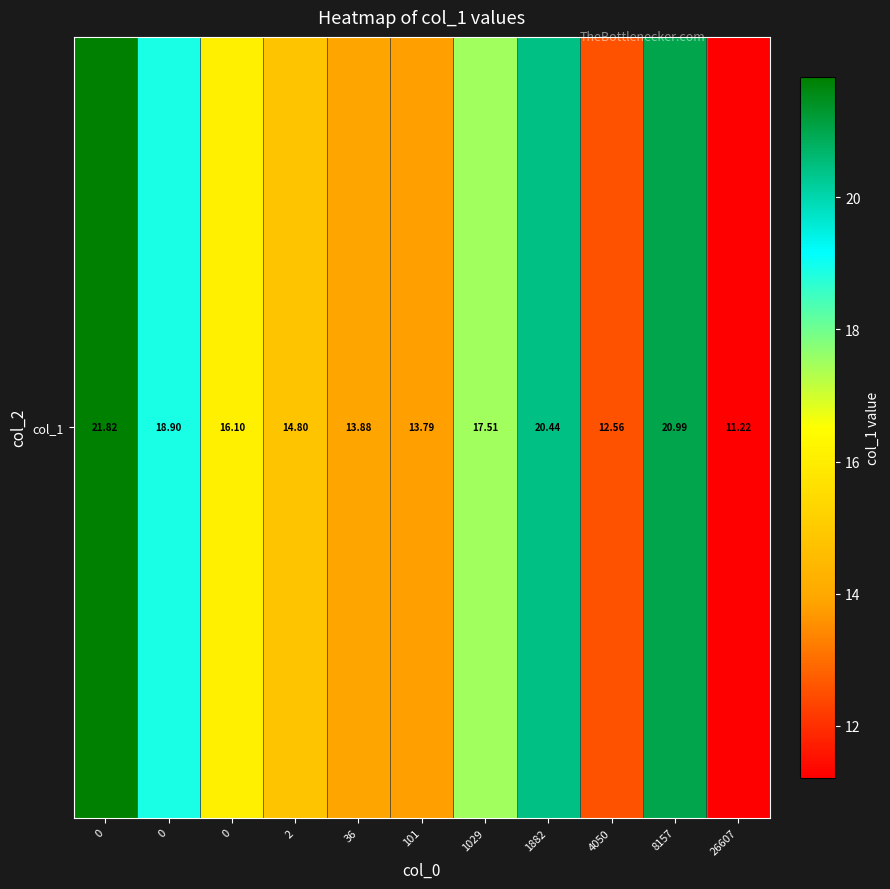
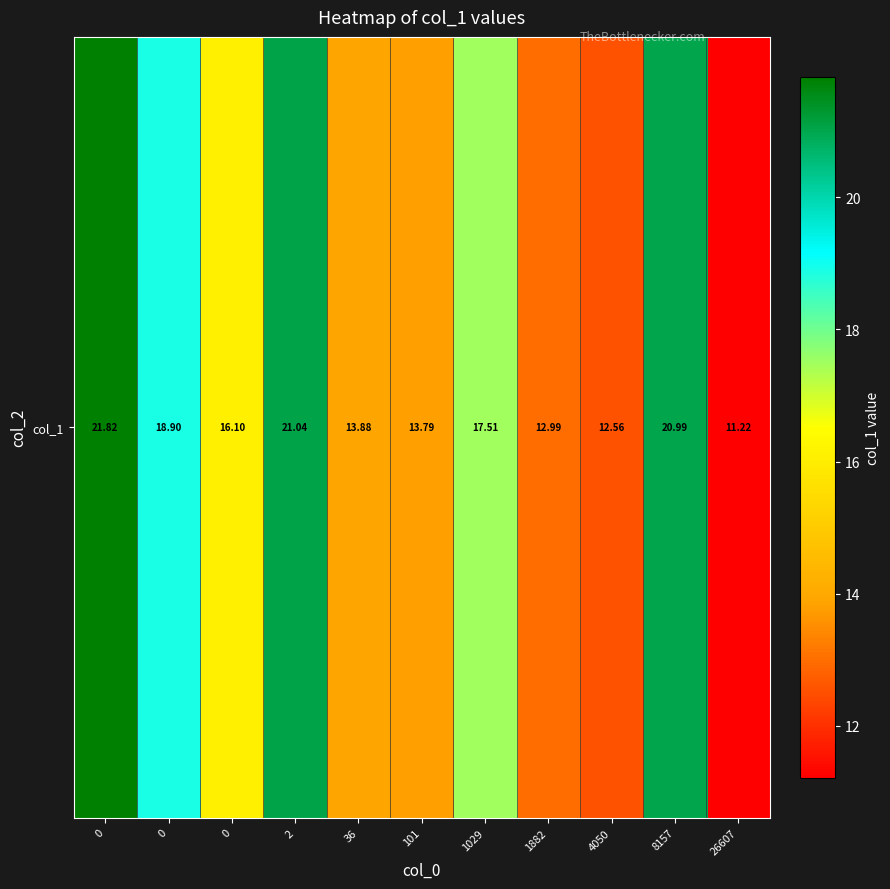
col_1, 2: 14.80 -> 21.04
col_1, 1882: 20.44 -> 12.99
